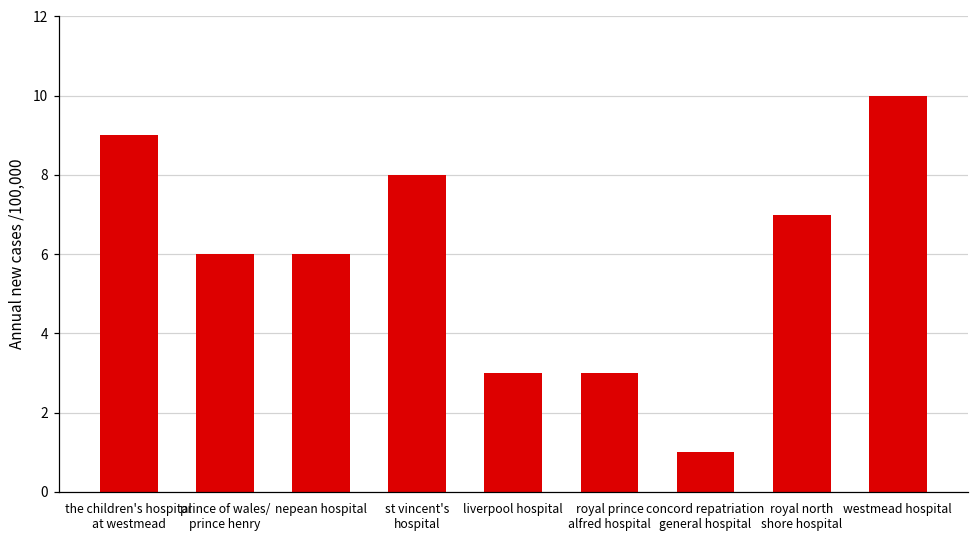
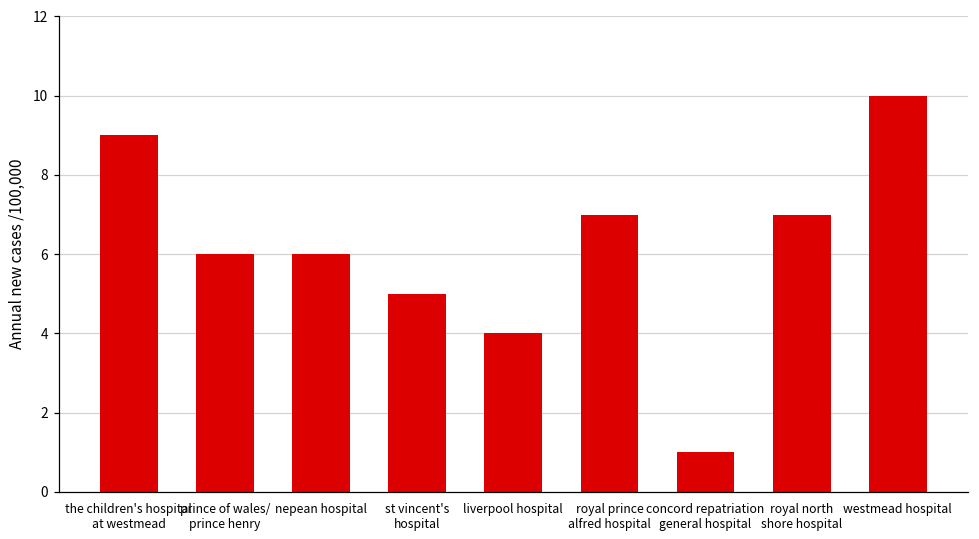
st vincent's hospital: 8 -> 5
liverpool hospital: 3 -> 4
royal prince alfred hospital: 3 -> 7
